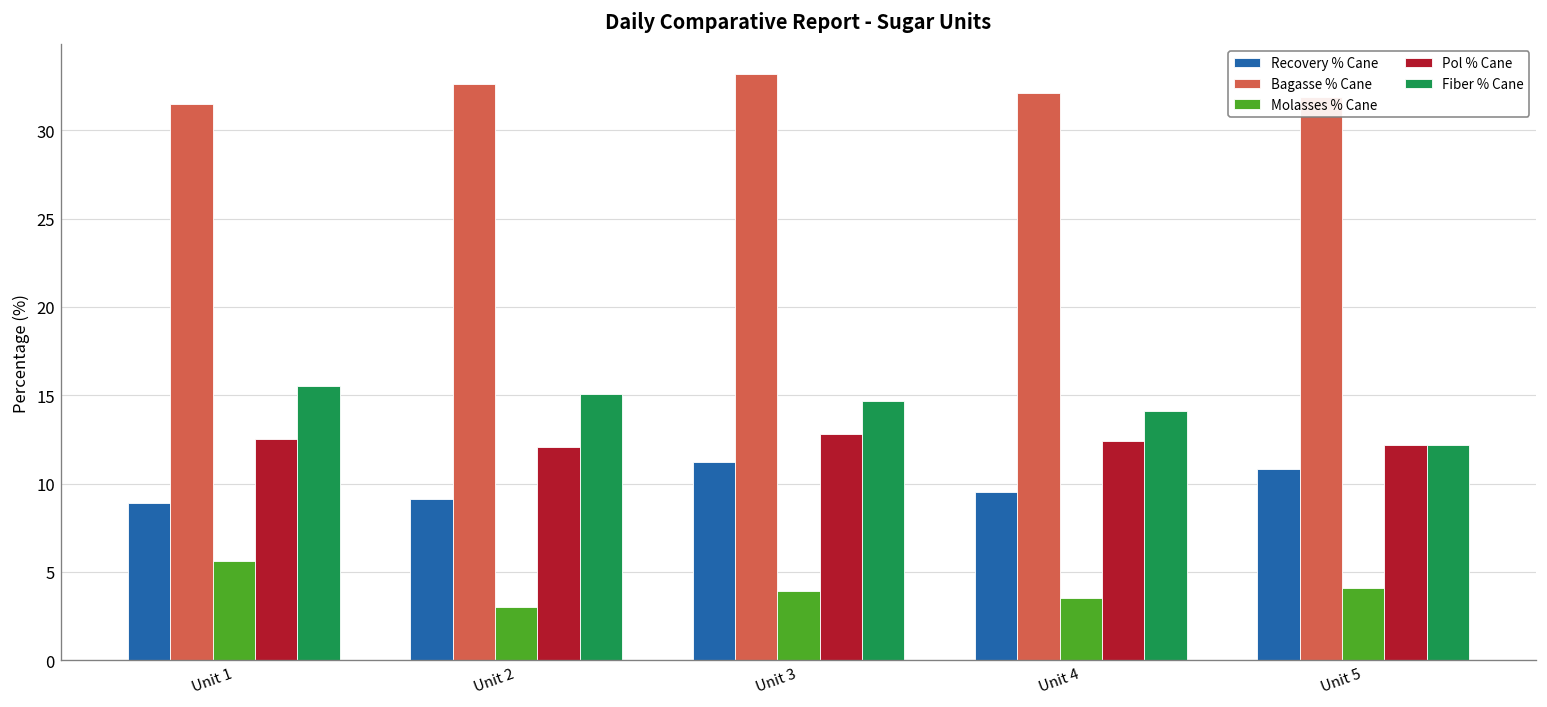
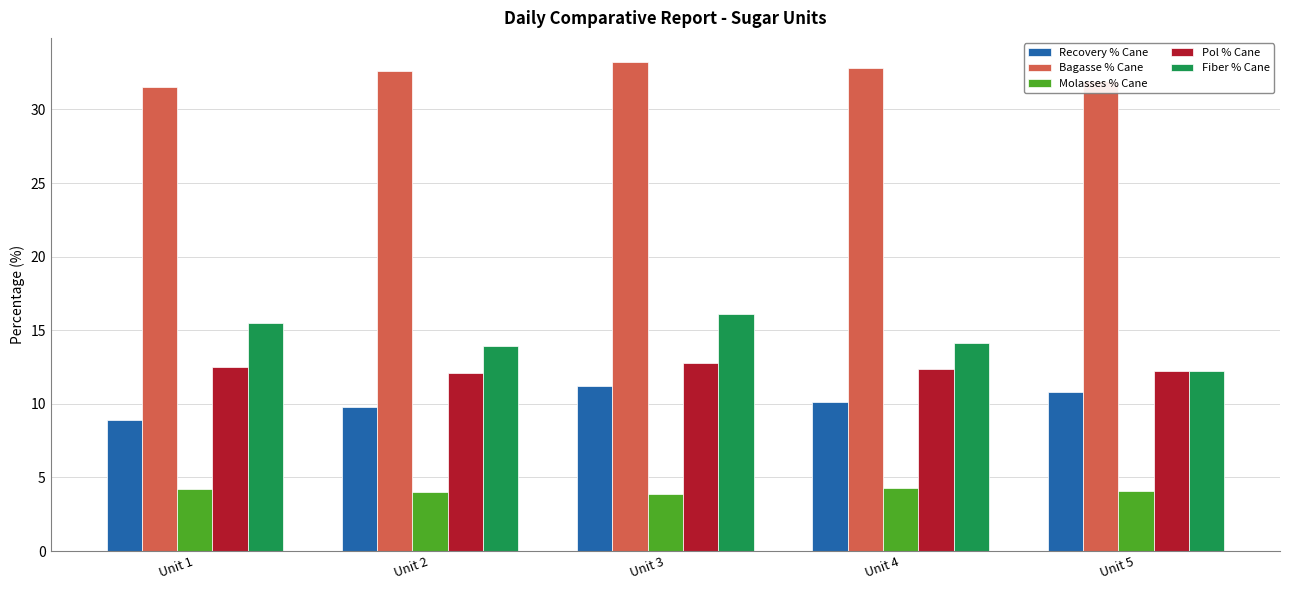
Molasses % Cane, Unit 1: 5.6 -> 4.2
Recovery % Cane, Unit 2: 9.1 -> 9.8
Molasses % Cane, Unit 2: 3 -> 4
Fiber % Cane, Unit 2: 15.1 -> 13.9
Fiber % Cane, Unit 3: 14.7 -> 16.1
Recovery % Cane, Unit 4: 9.5 -> 10.1
Bagasse % Cane, Unit 4: 32.1 -> 32.8
Molasses % Cane, Unit 4: 3.5 -> 4.3
